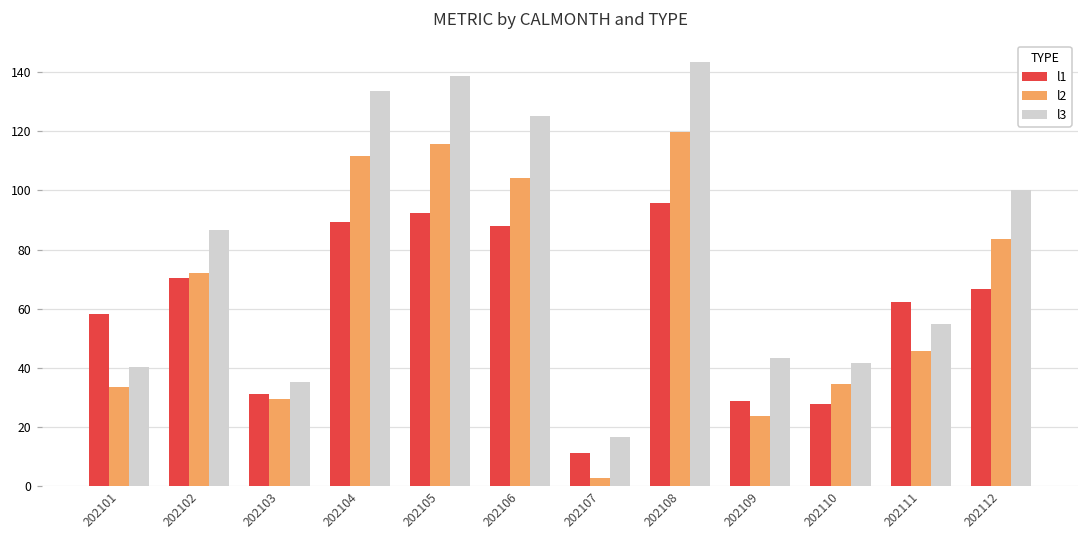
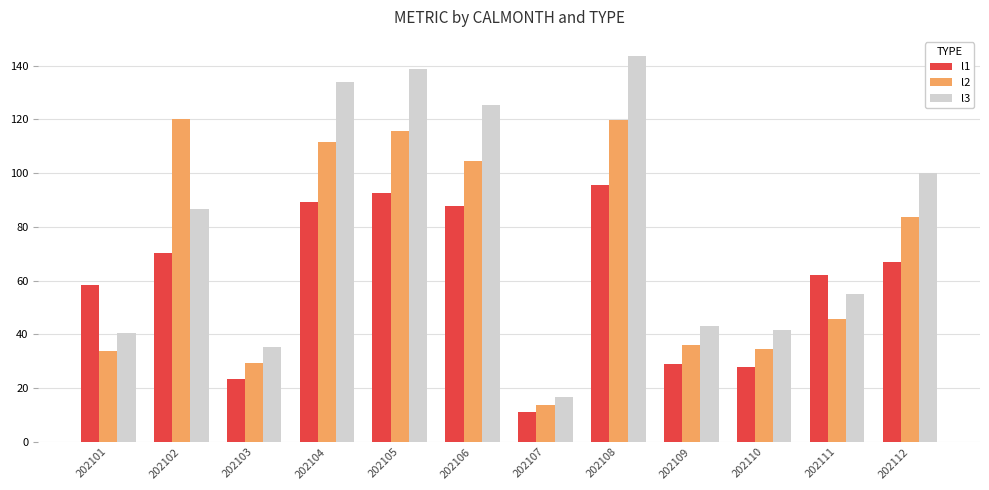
l2, 202102: 72 -> 120
l1, 202103: 31 -> 23
l2, 202107: 3 -> 14
l2, 202109: 24 -> 36
